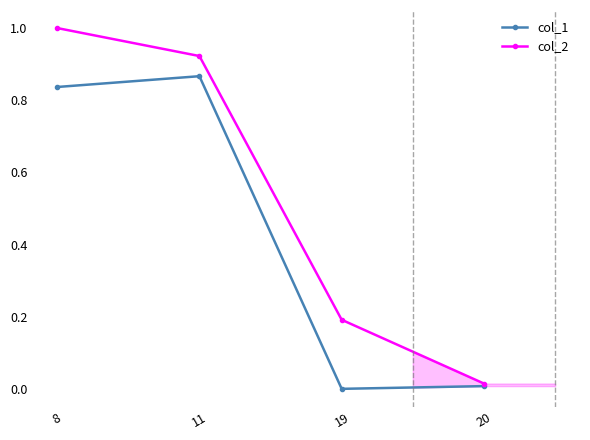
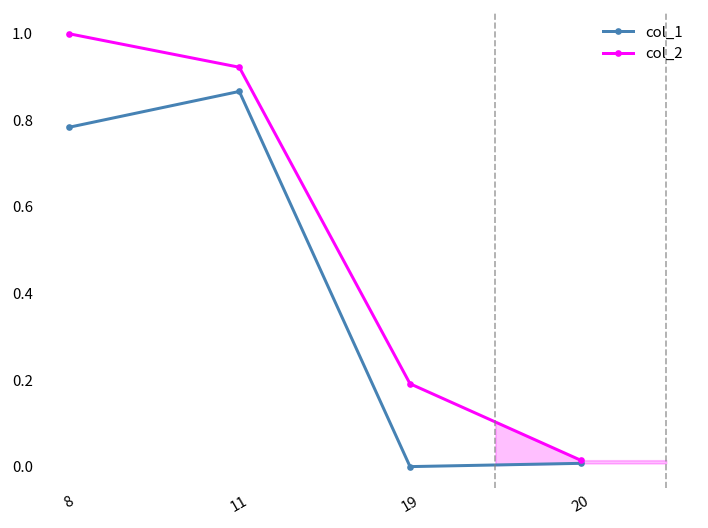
col_1, 8: 0.84 -> 0.78
